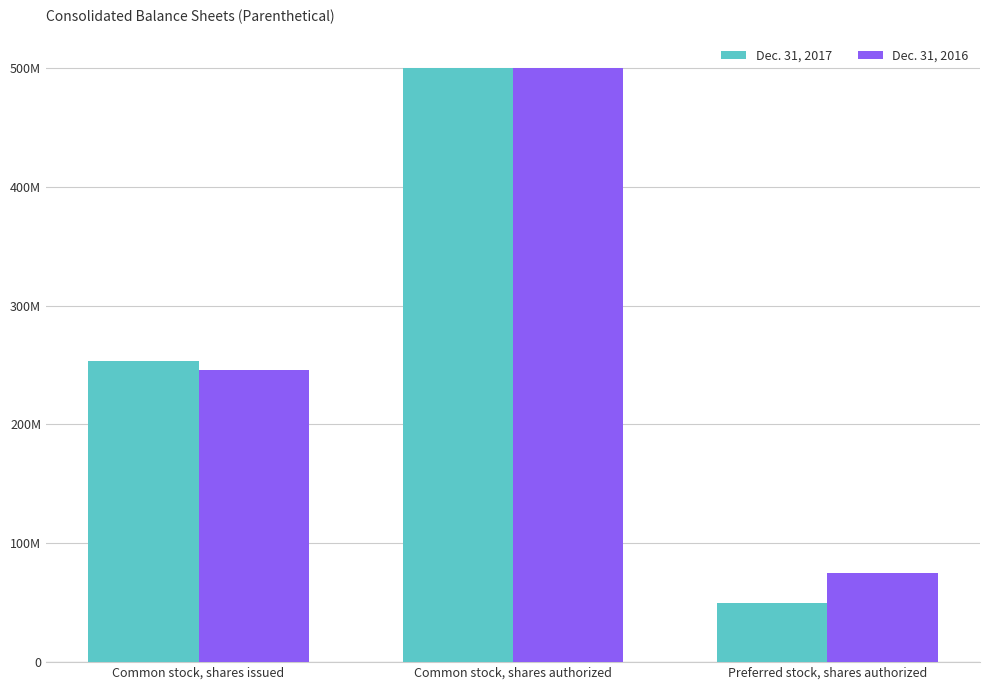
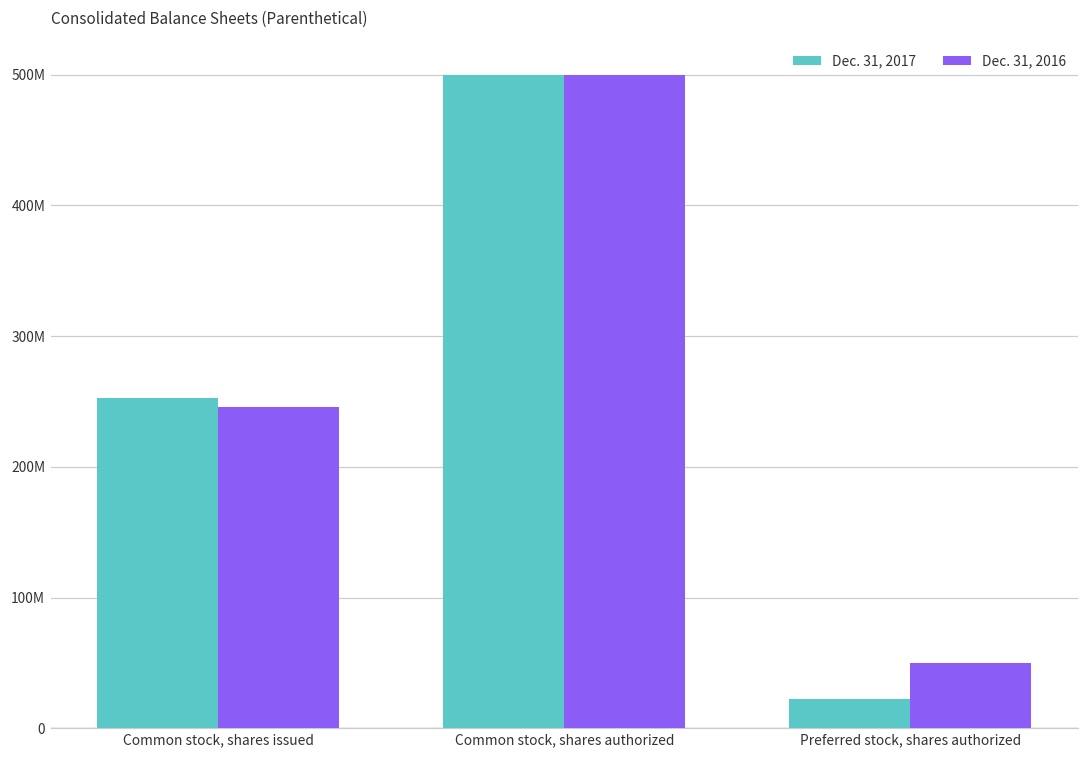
Dec. 31, 2017, Preferred stock, shares authorized: 50000000 -> 22000000
Dec. 31, 2016, Preferred stock, shares authorized: 75000000 -> 50000000
